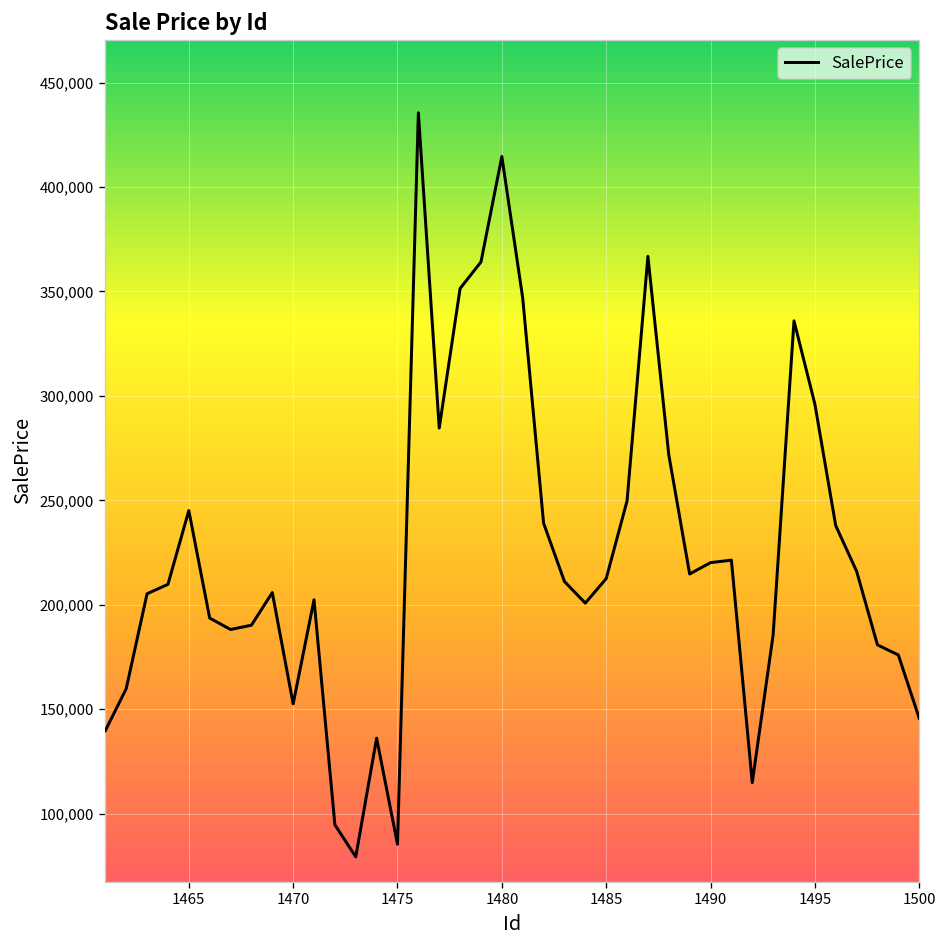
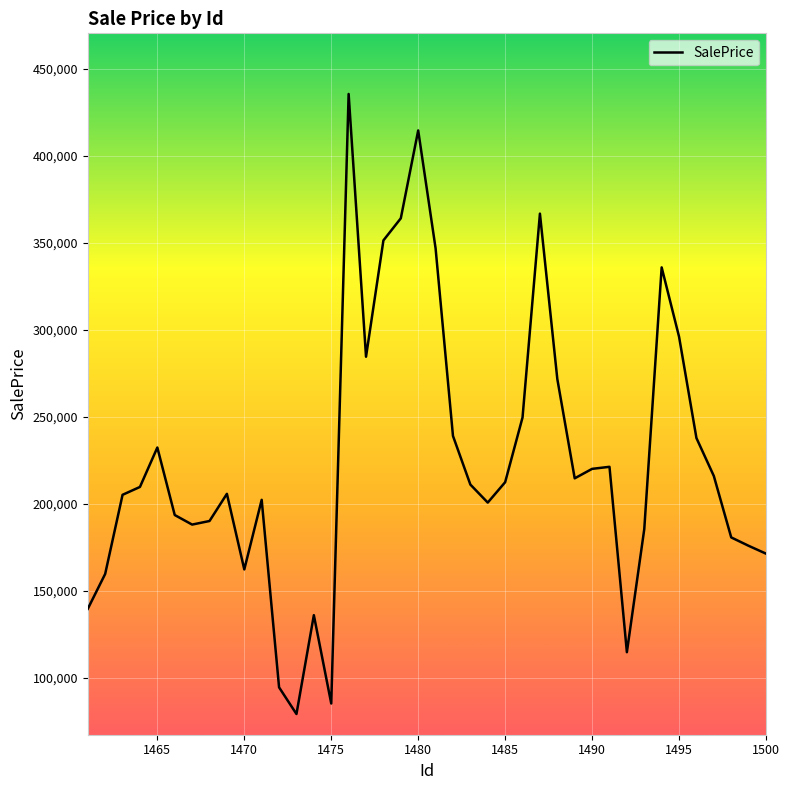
1465: 245,000 -> 232,000
1470: 153,000 -> 162,000
1500: 146,000 -> 171,000
